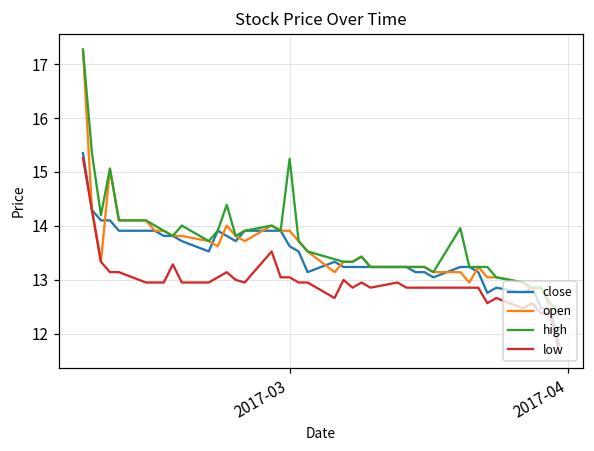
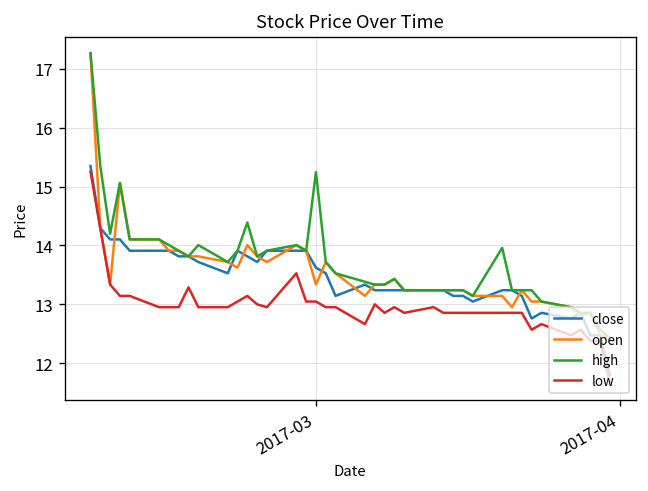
open, 2017-03: 13.9 -> 13.3
